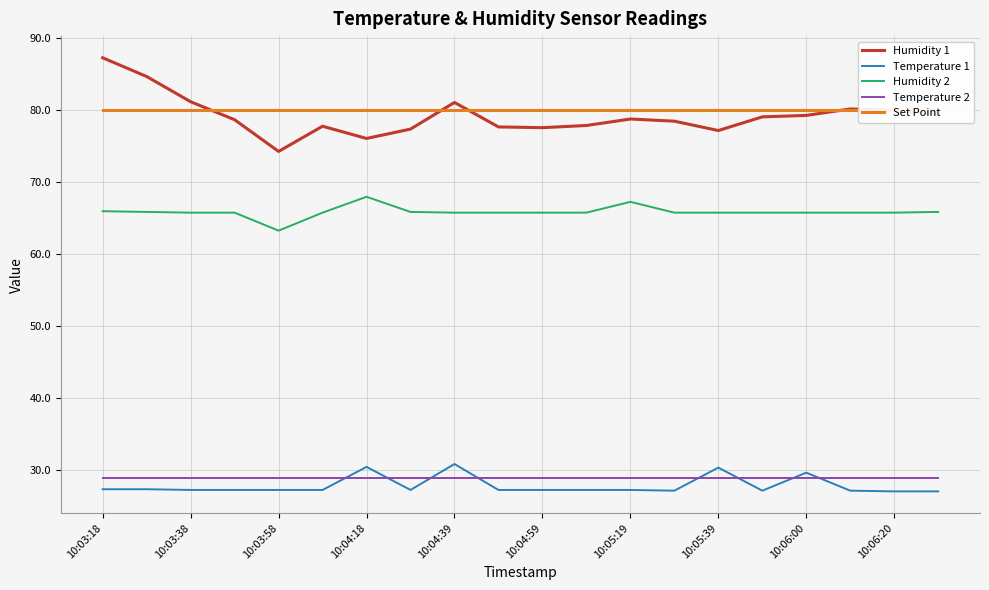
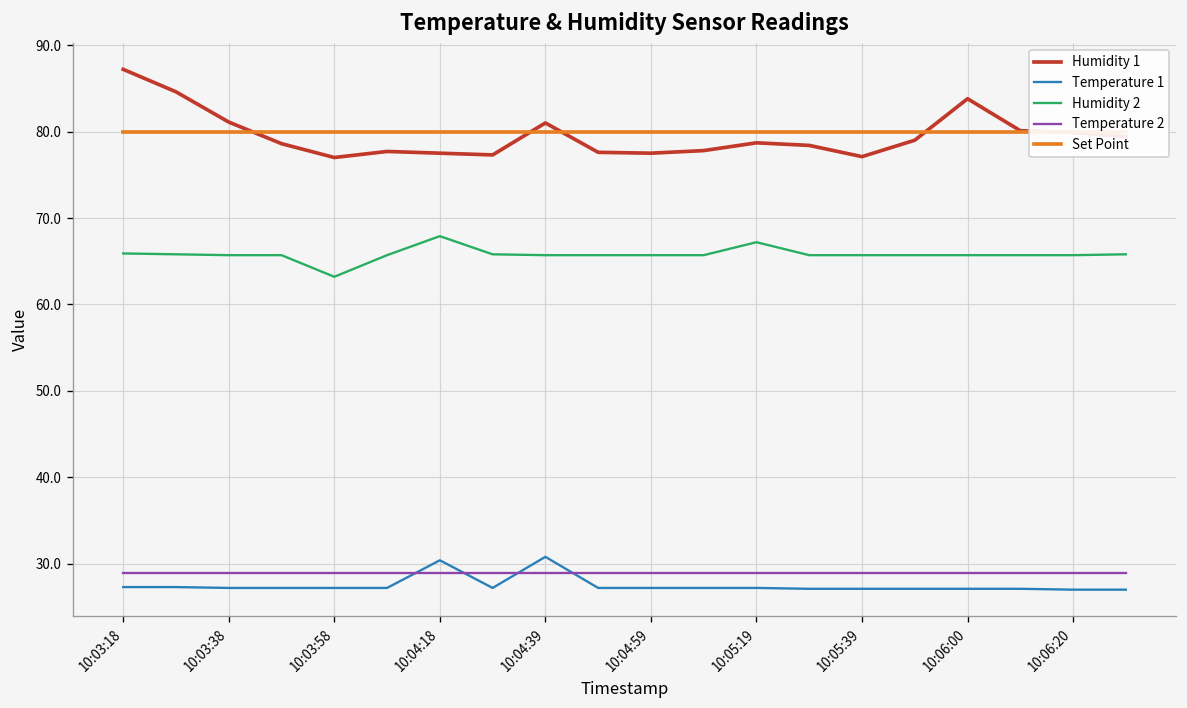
Humidity 1, 10:03:58: 74 -> 77
Humidity 1, 10:04:18: 76 -> 78
Temperature 1, 10:05:39: 30 -> 27
Humidity 1, 10:06:00: 79 -> 84
Temperature 1, 10:06:00: 30 -> 27
